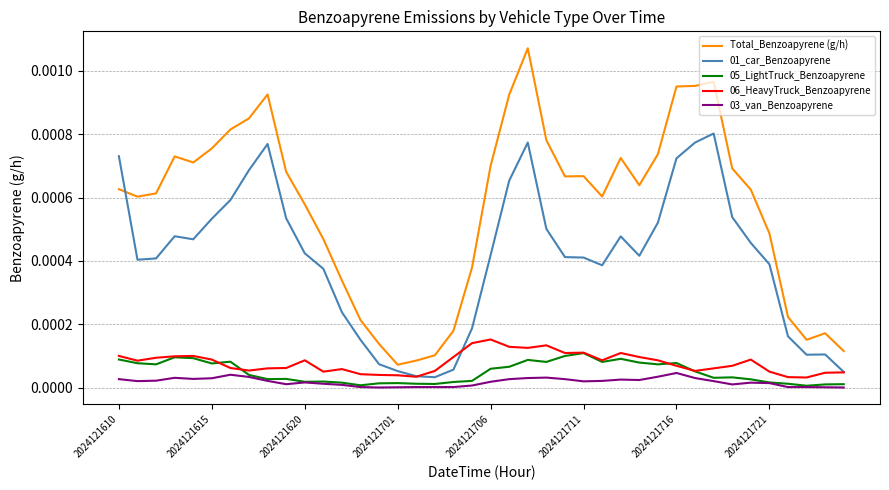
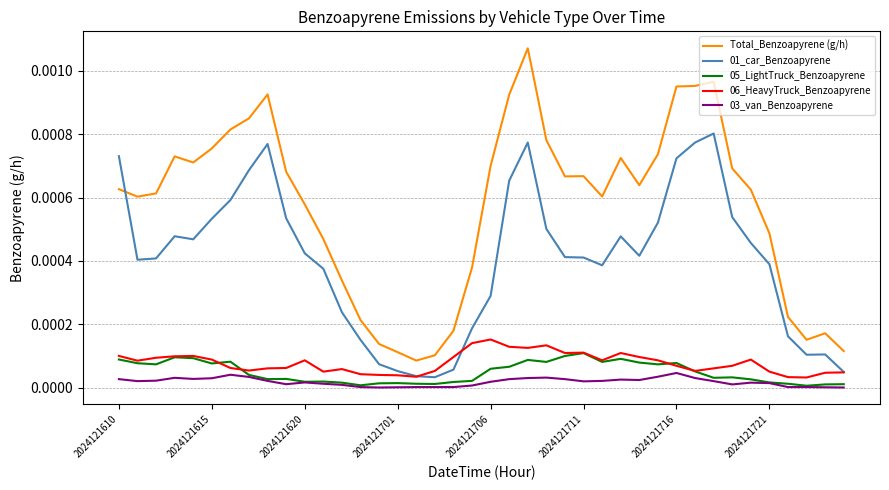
Total_Benzoapyrene (g/h), 2024121701: 0.00007 -> 0.00011
01_car_Benzoapyrene, 2024121706: 0.00042 -> 0.00029
